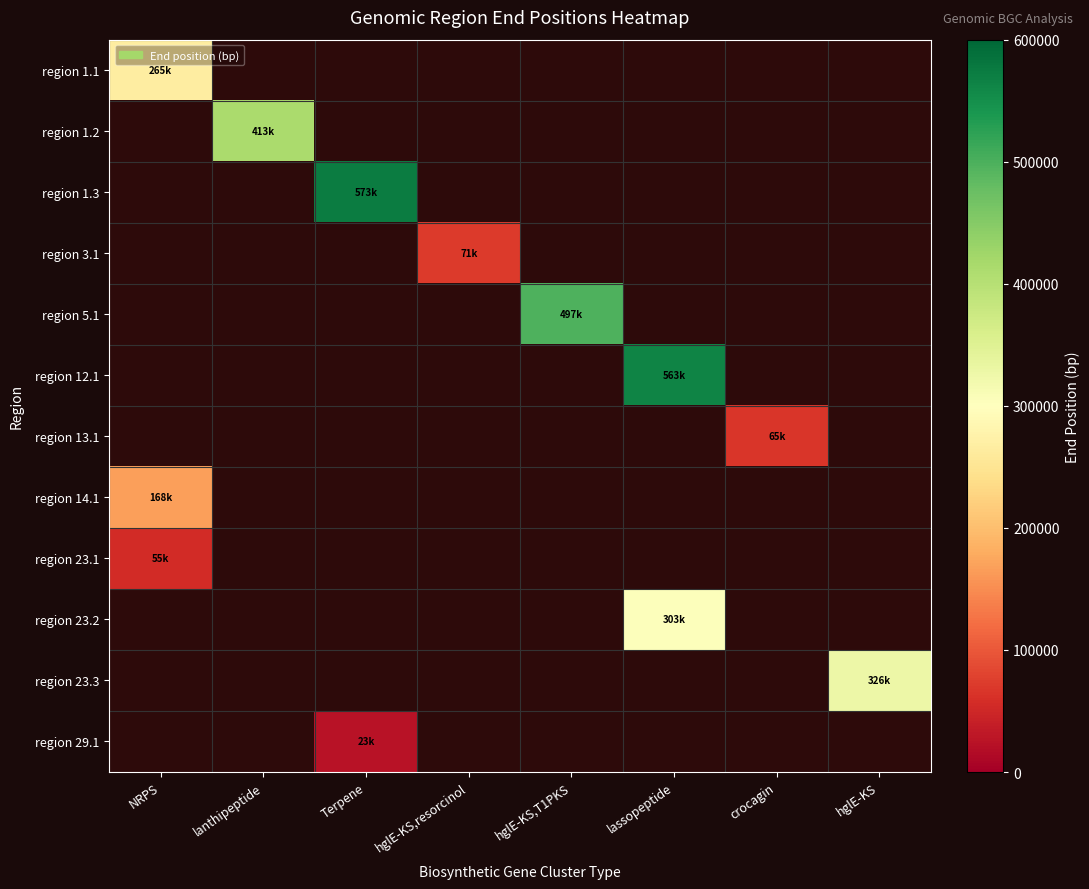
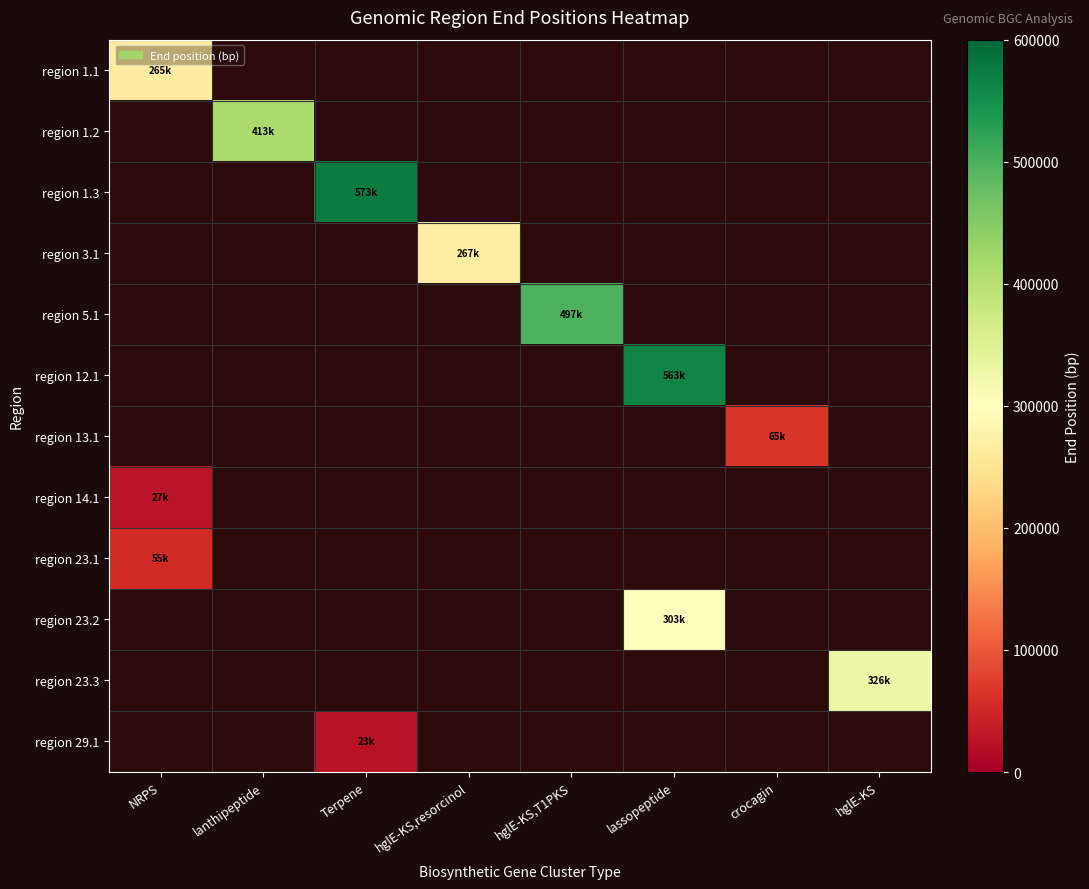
region 3.1, hglE-KS,resorcinol: 71k -> 267k
region 14.1, NRPS: 168k -> 27k
